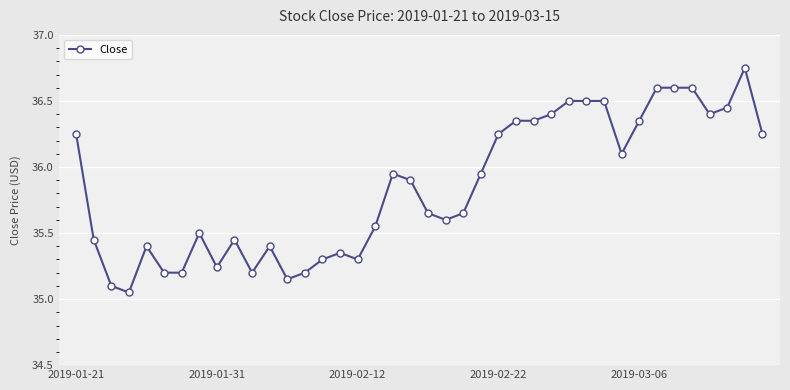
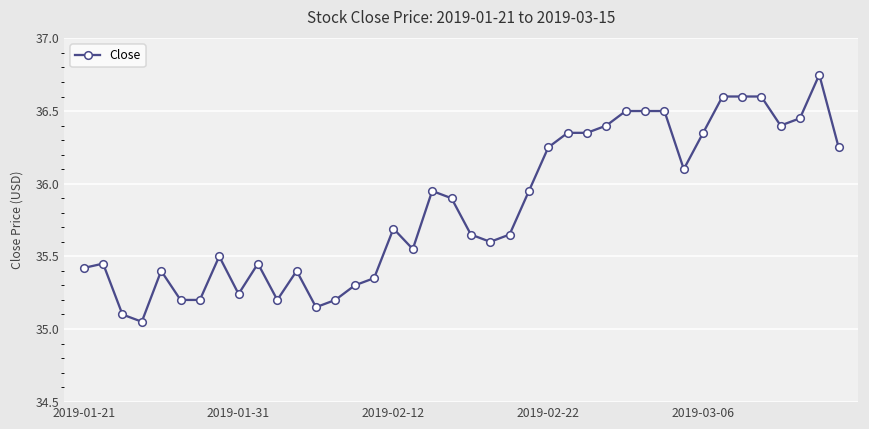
2019-01-21: 36.25 -> 35.42
2019-02-12: 35.30 -> 35.69
